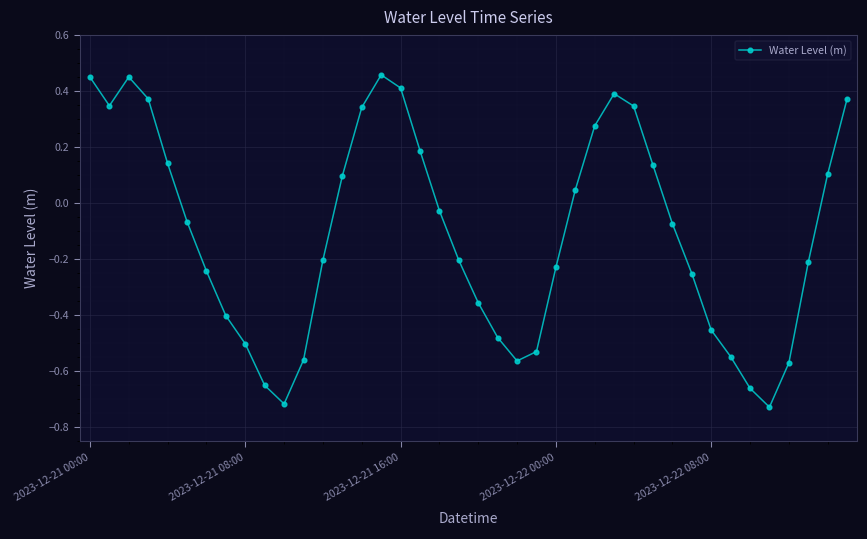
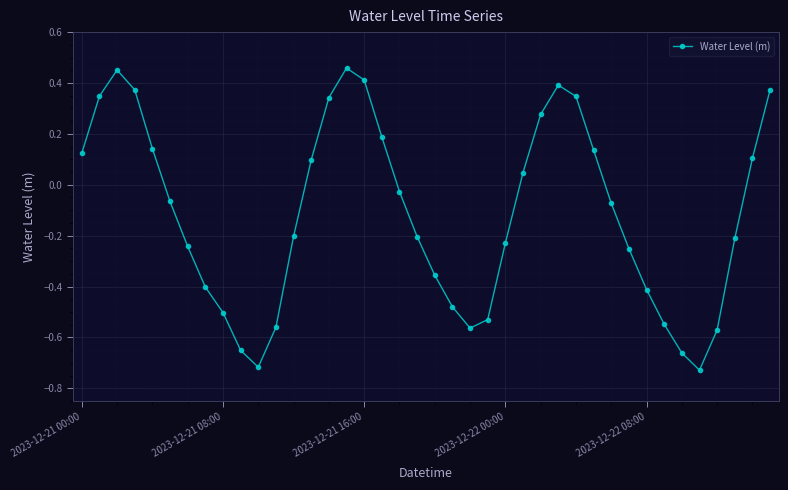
2023-12-21 00:00: 0.45 -> 0.12
2023-12-22 08:00: -0.45 -> -0.41
